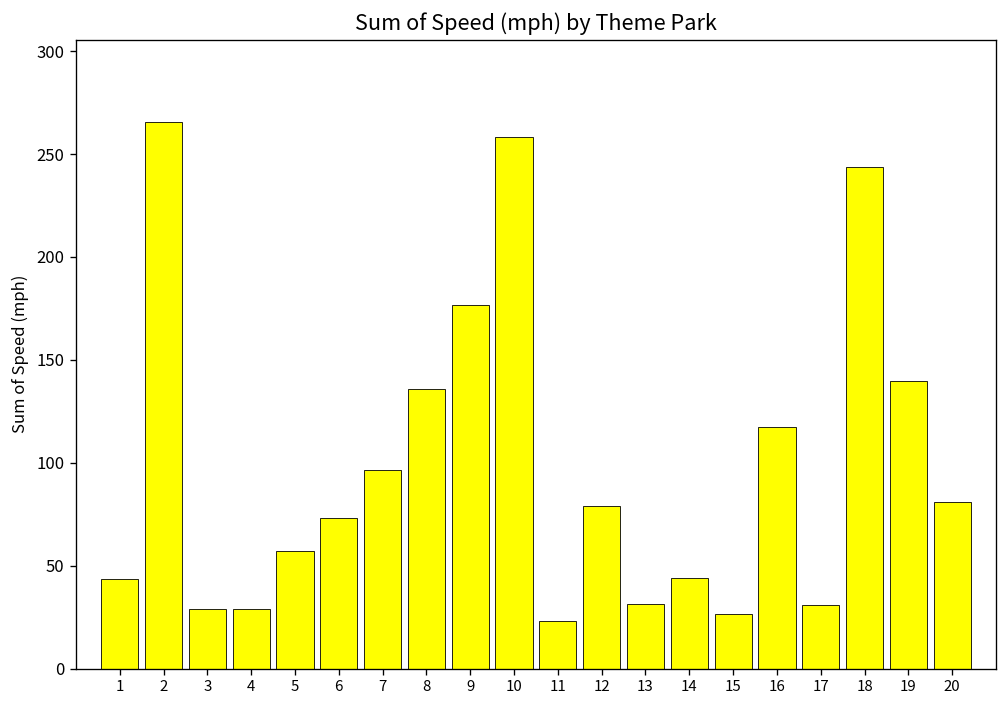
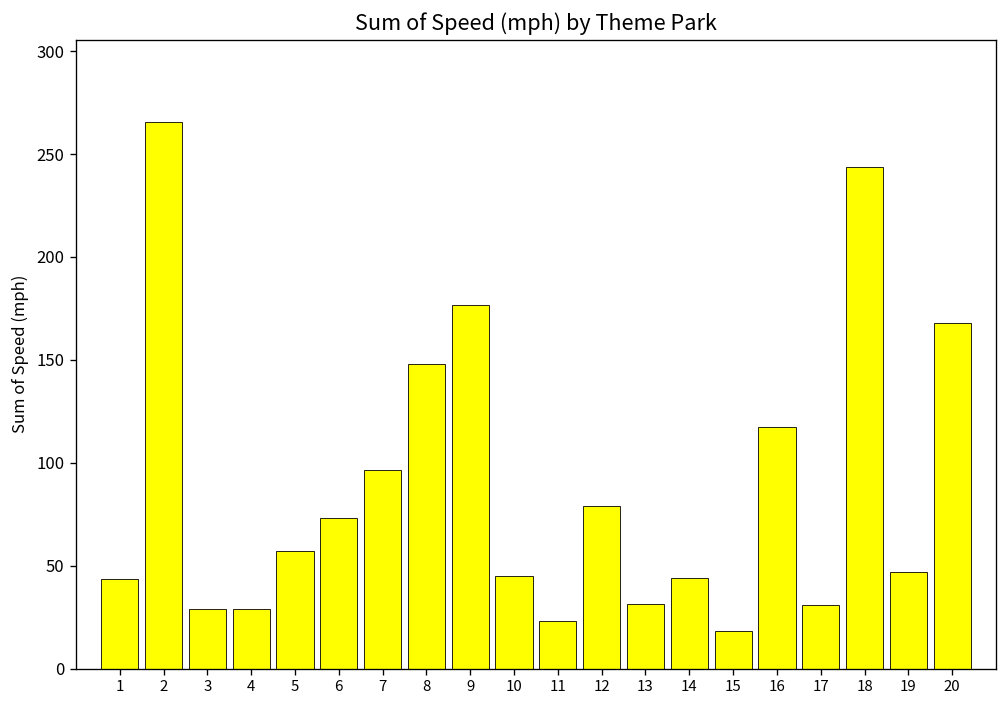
8: 136 -> 148
10: 258 -> 45
15: 27 -> 18
19: 140 -> 47
20: 81 -> 168
